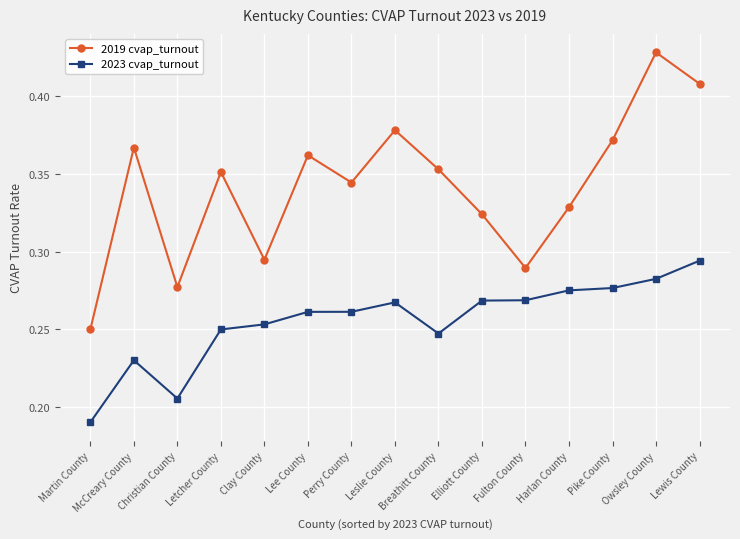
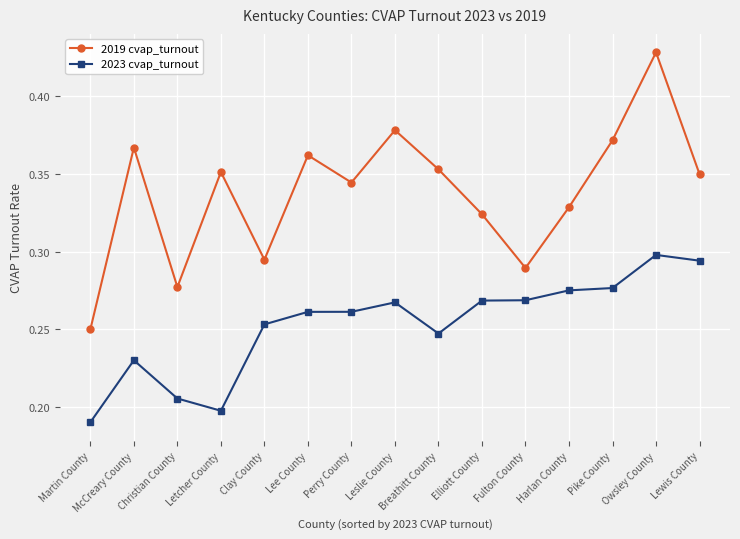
2023 cvap_turnout, Letcher County: 0.250 -> 0.197
2023 cvap_turnout, Owsley County: 0.282 -> 0.298
2019 cvap_turnout, Lewis County: 0.408 -> 0.350
